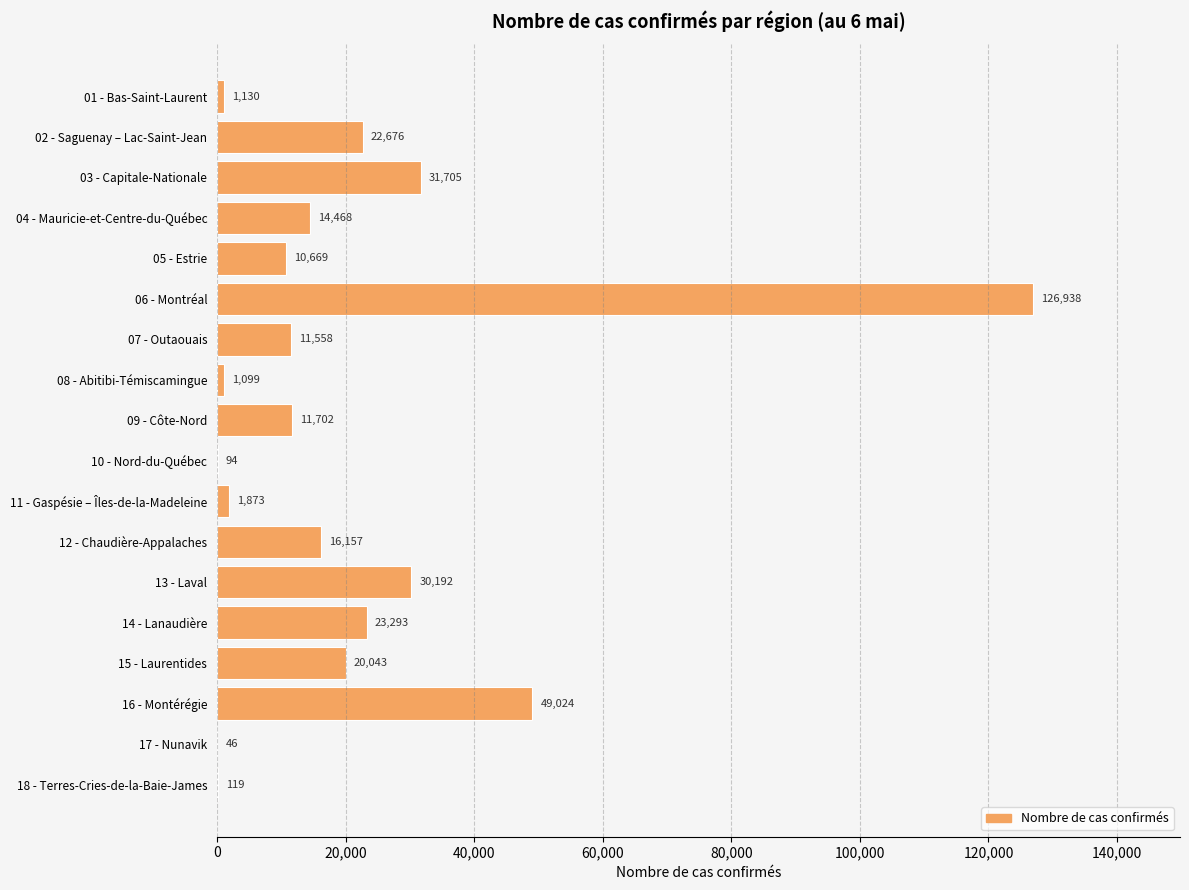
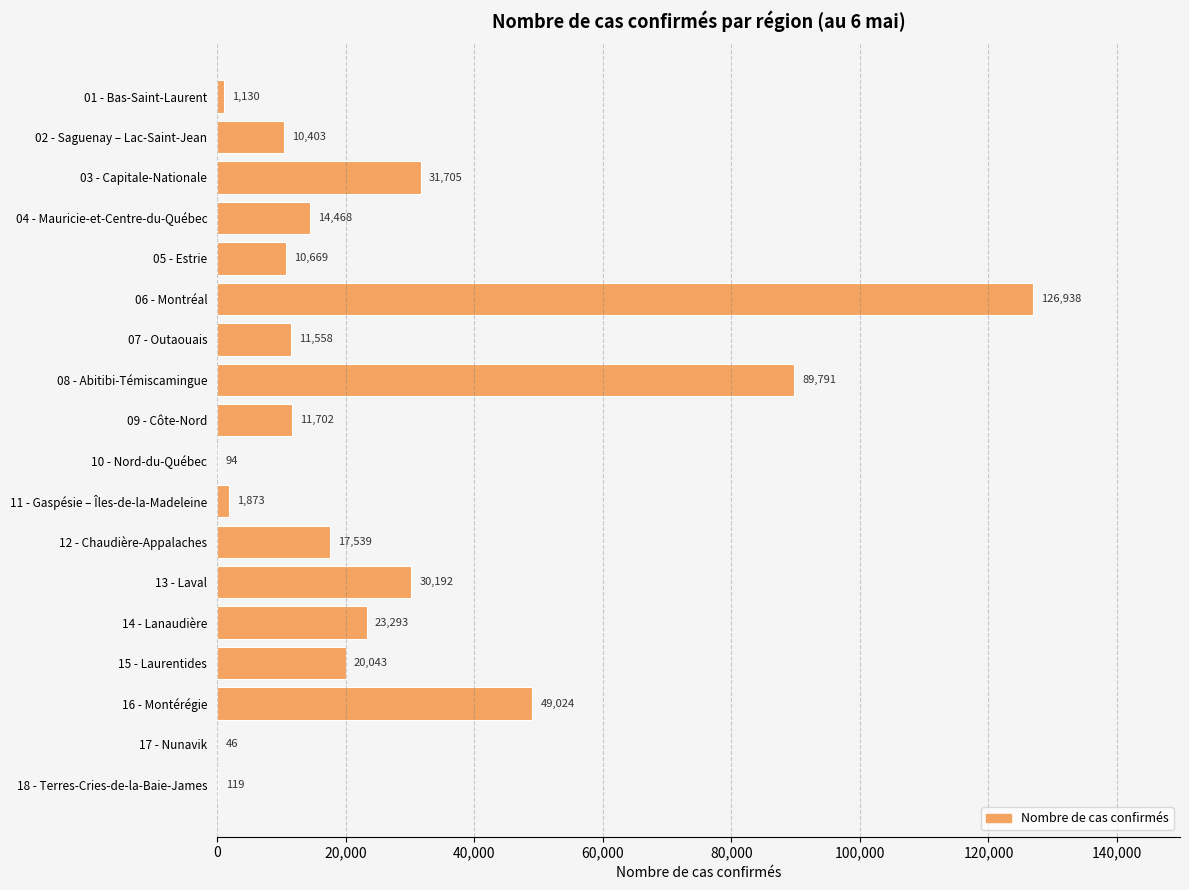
02 - Saguenay – Lac-Saint-Jean: 22,676 -> 10,403
08 - Abitibi-Témiscamingue: 1,099 -> 89,791
12 - Chaudière-Appalaches: 16,157 -> 17,539
